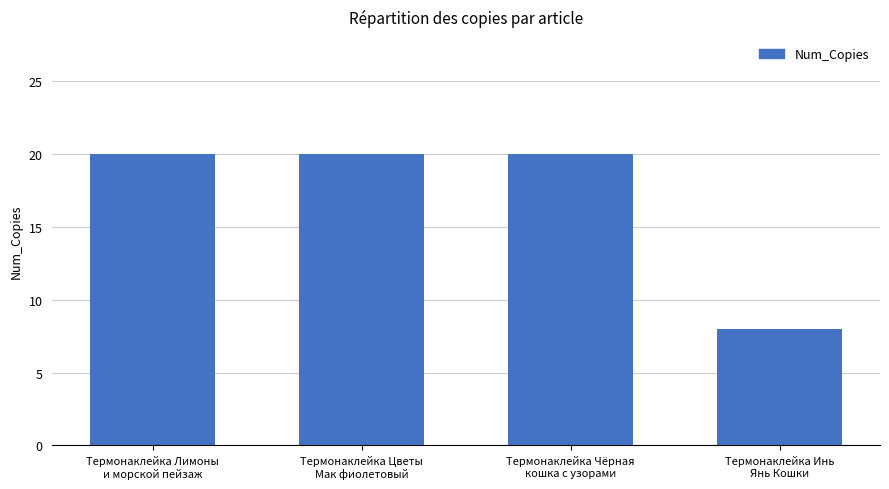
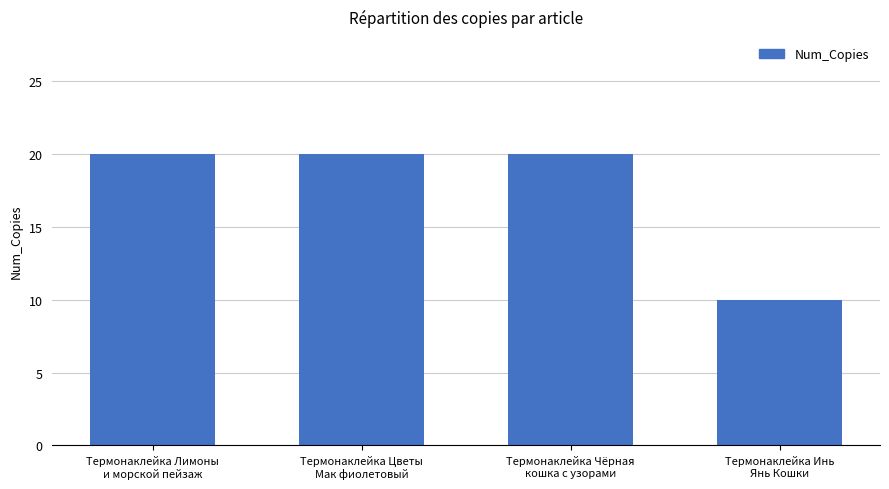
Термонаклейка Инь Янь Кошки: 8 -> 10
